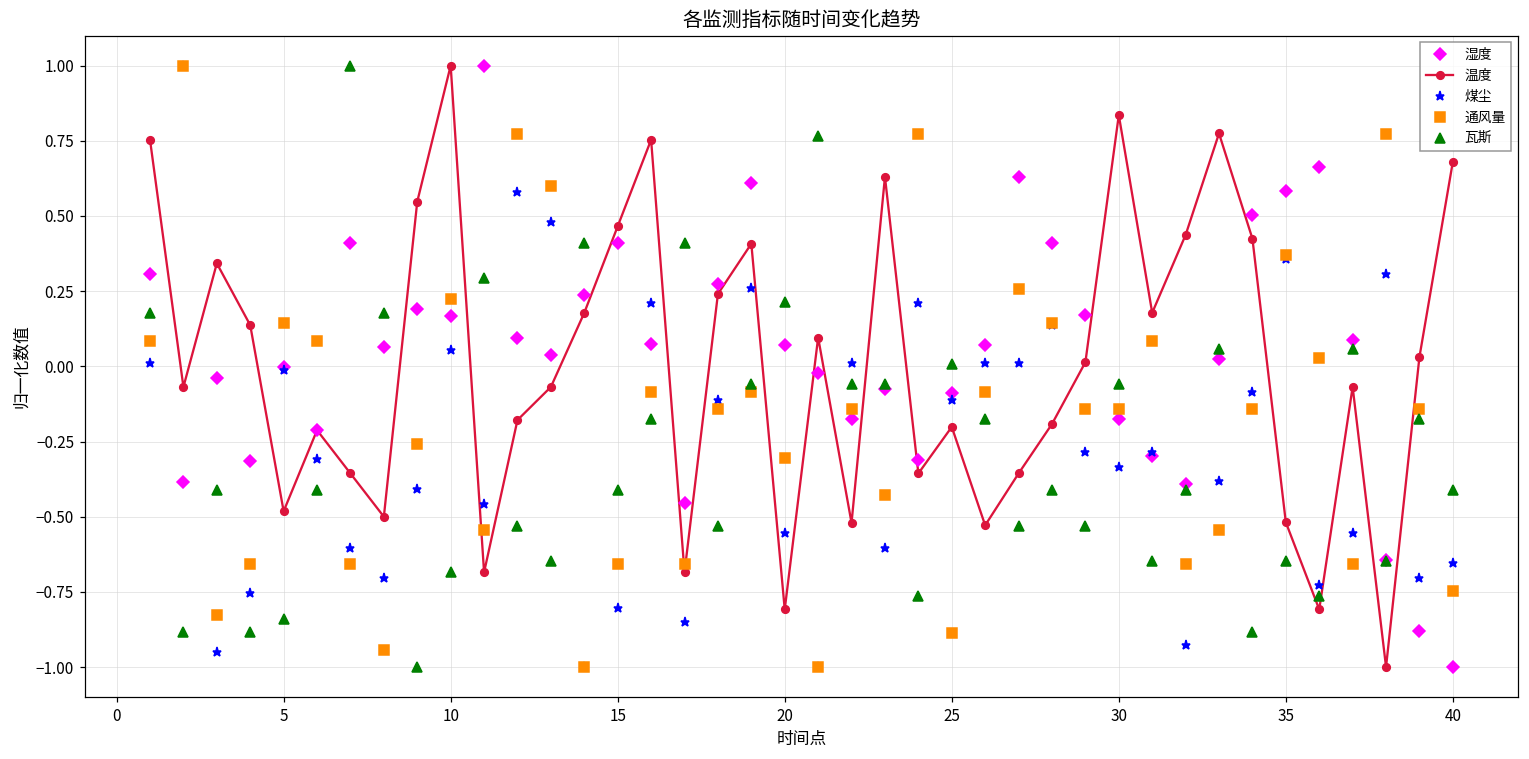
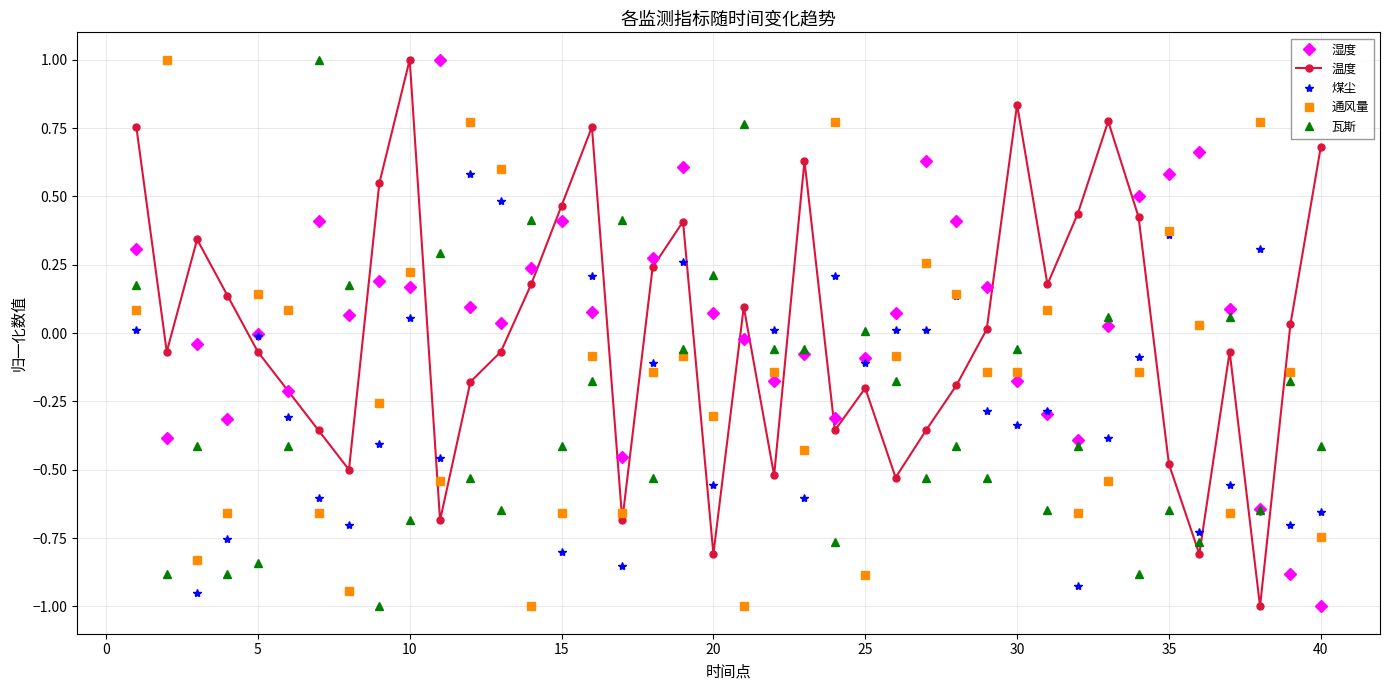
温度, 5: -0.48 -> -0.07
温度, 35: -0.52 -> -0.48
